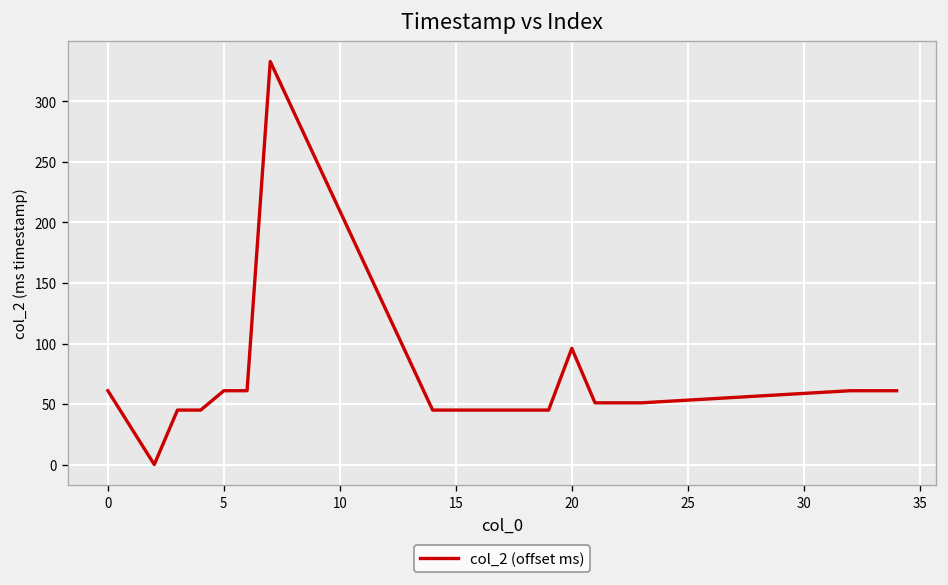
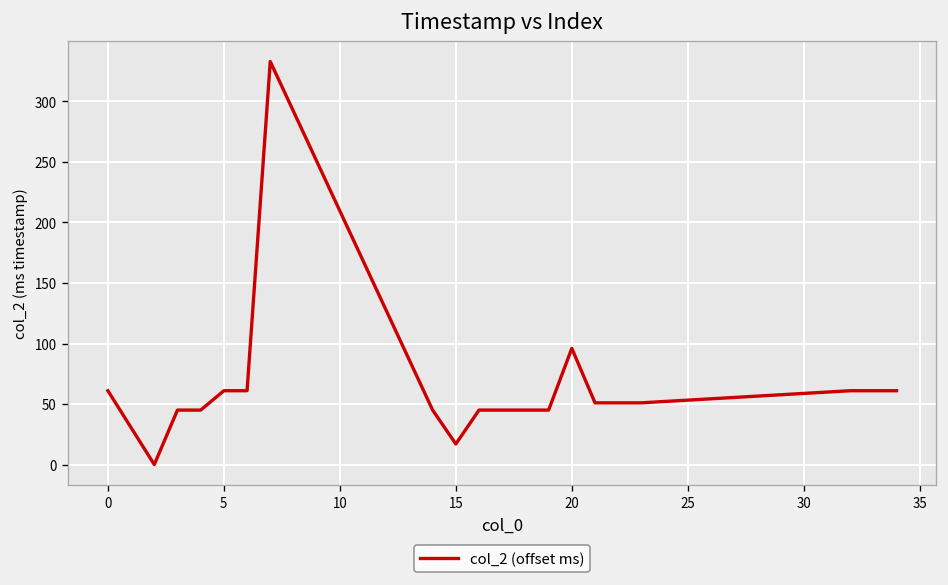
15: 45 -> 17
